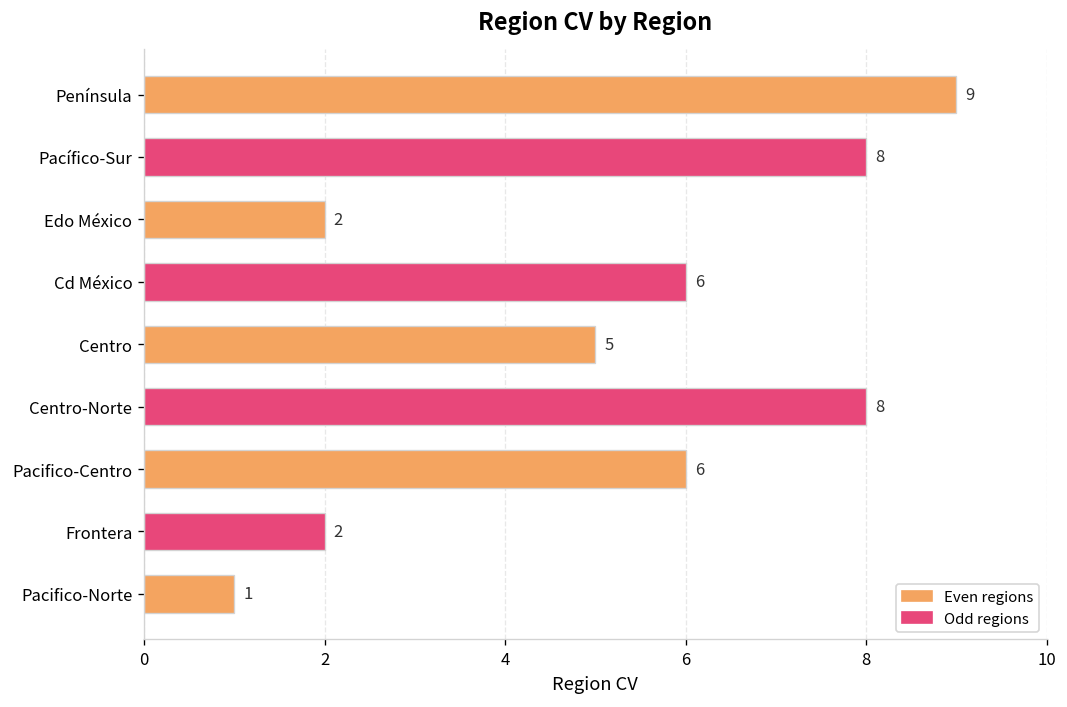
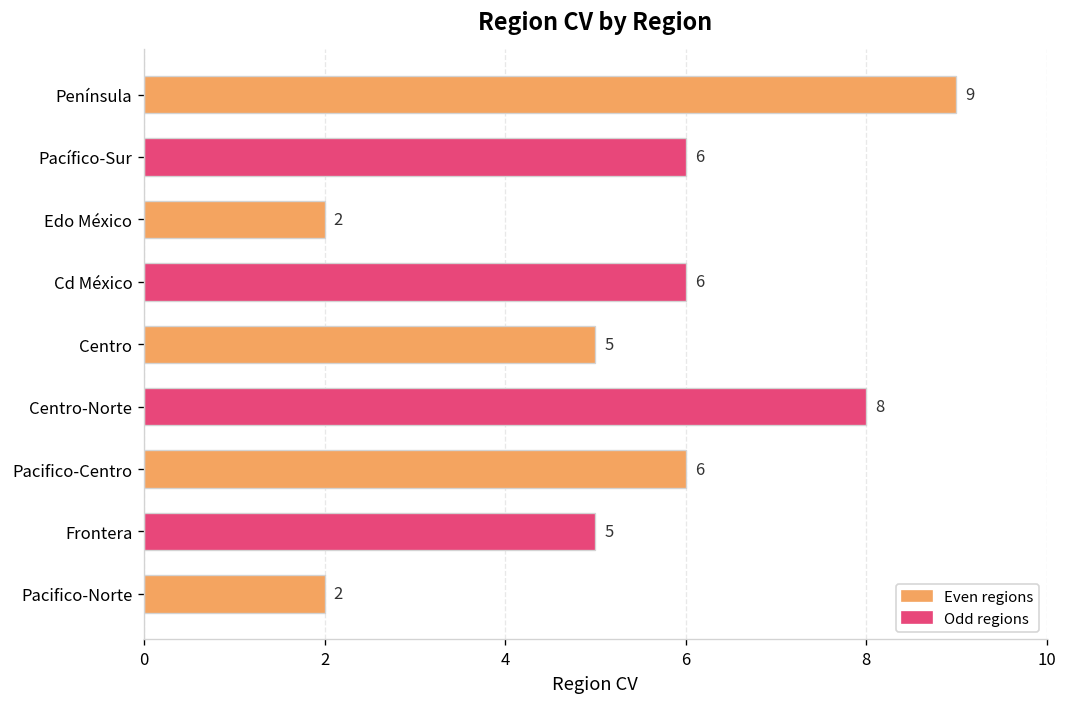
Pacífico-Sur: 8 -> 6
Frontera: 2 -> 5
Pacifico-Norte: 1 -> 2
